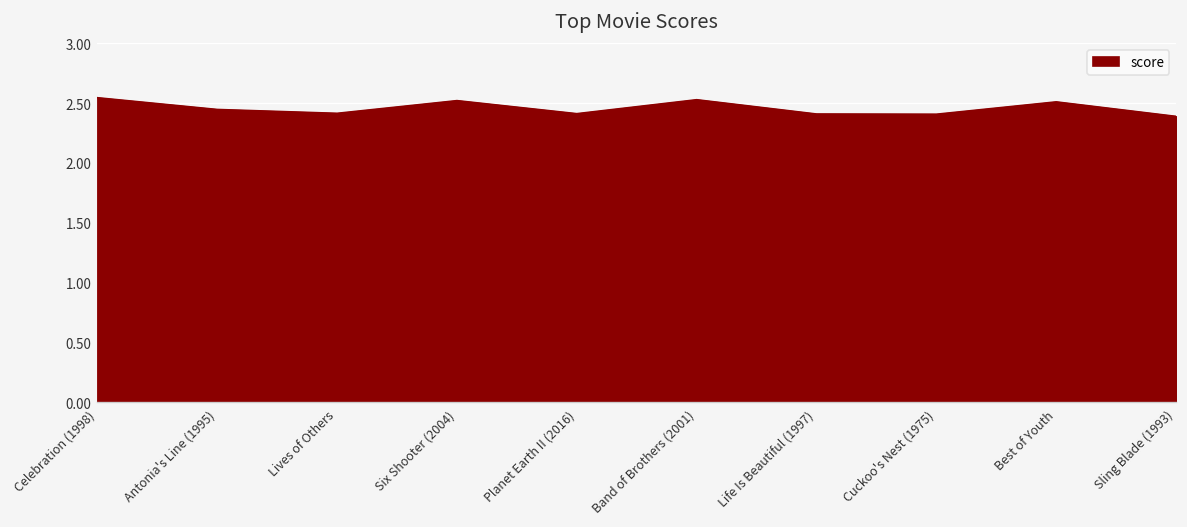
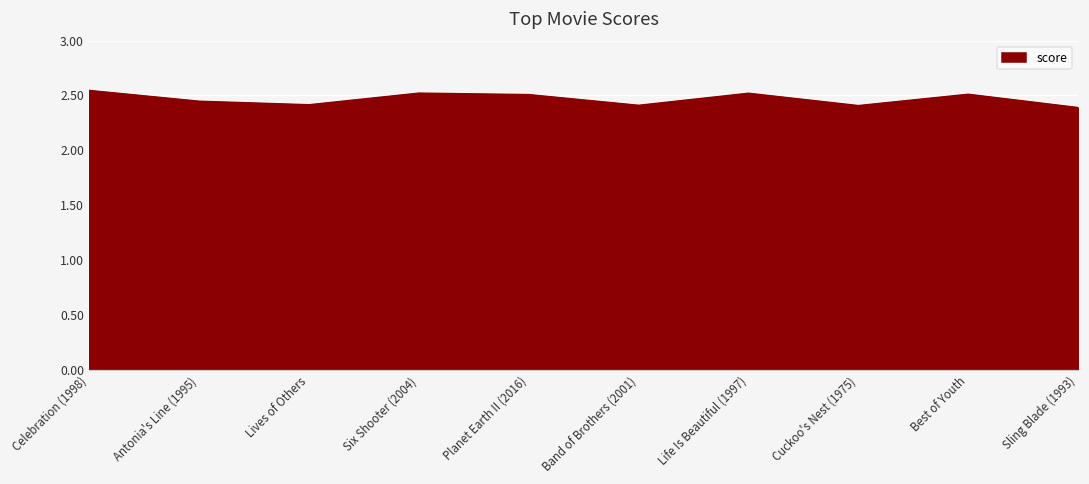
Planet Earth II (2016): 2.4 -> 2.5
Band of Brothers (2001): 2.5 -> 2.4
Life Is Beautiful (1997): 2.4 -> 2.5
